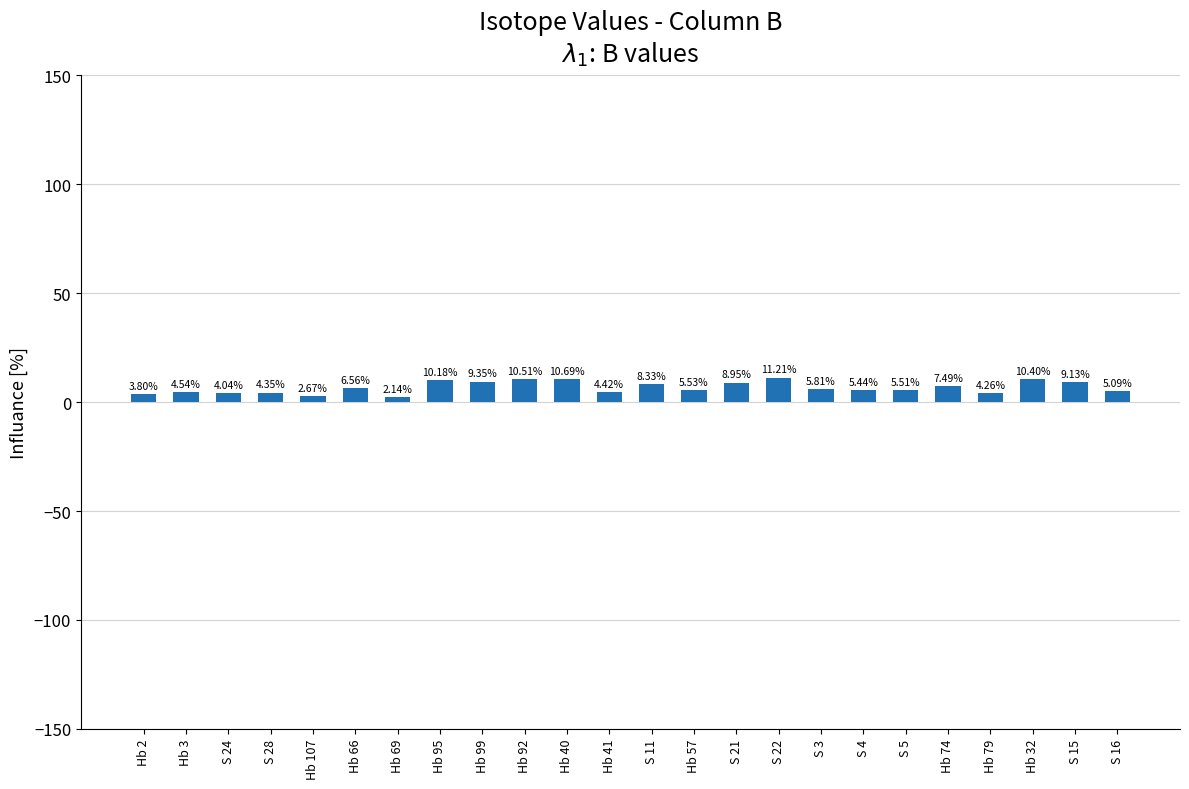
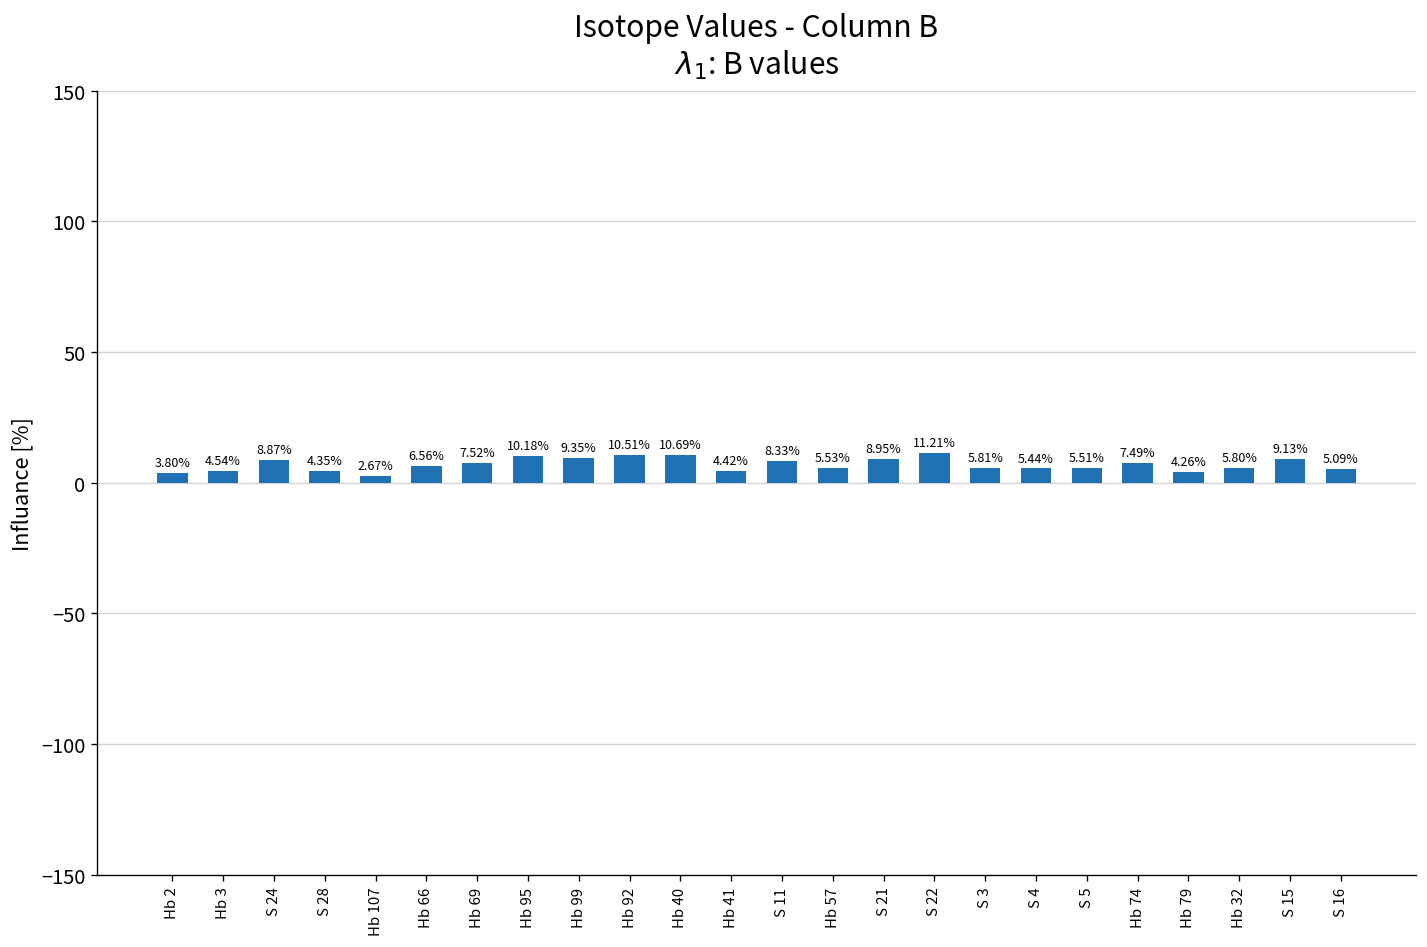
S 24: 4.04% -> 8.87%
Hb 69: 2.14% -> 7.52%
Hb 32: 10.40% -> 5.80%
